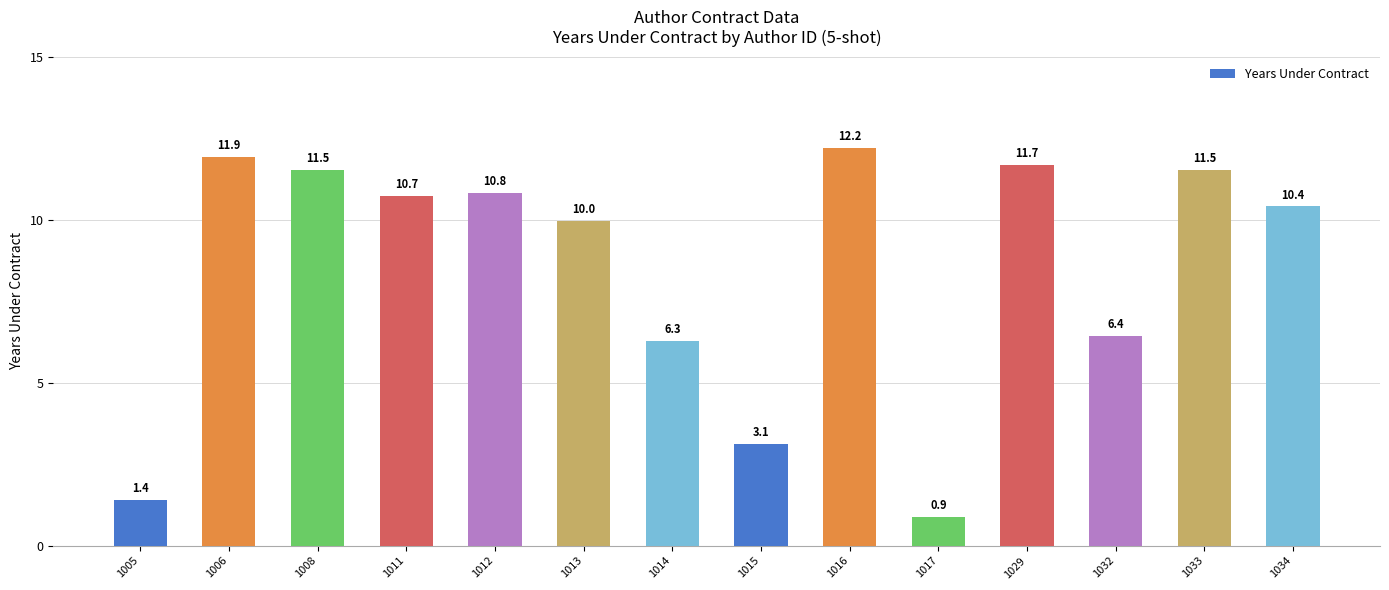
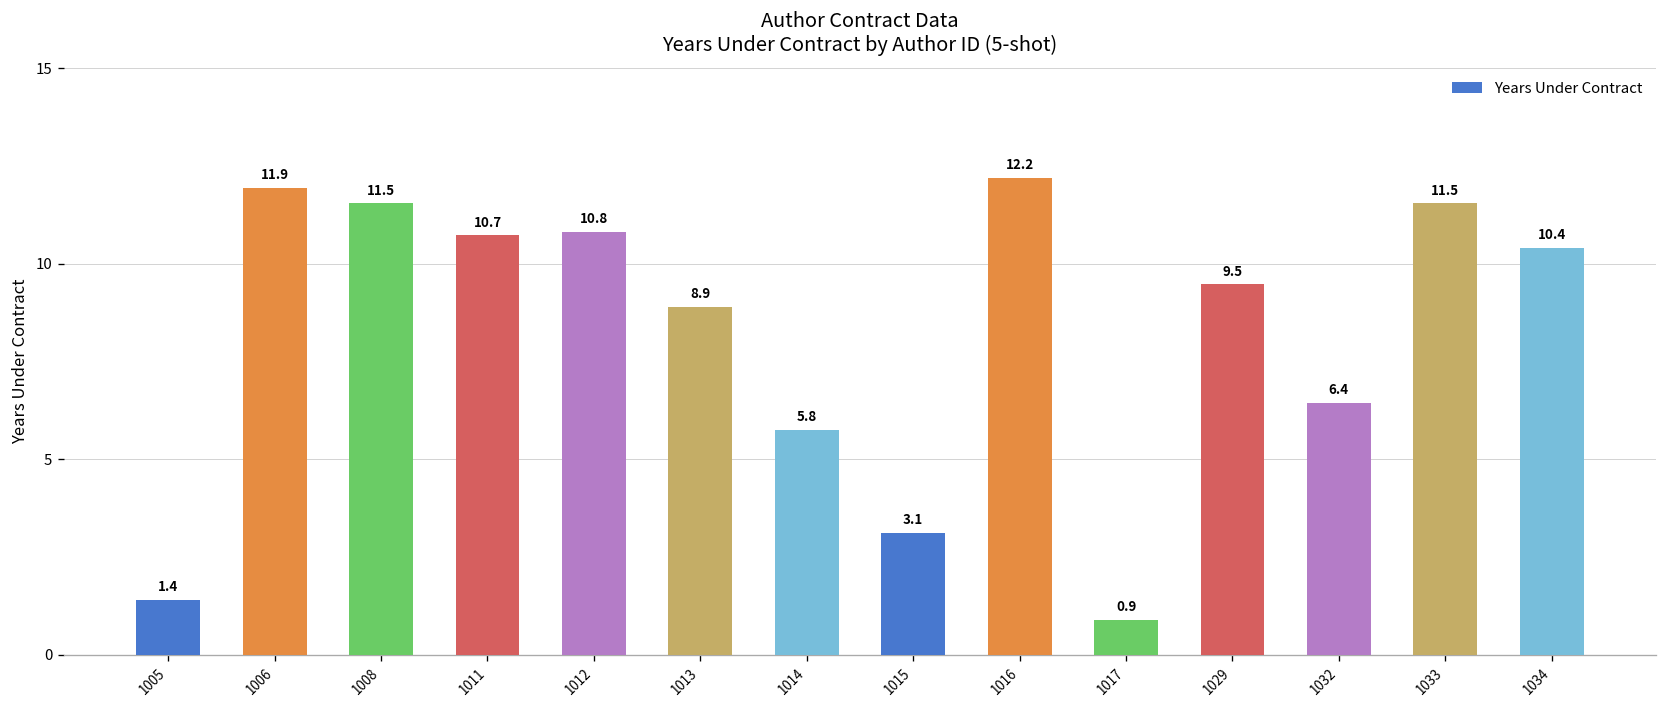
1013: 10.0 -> 8.9
1014: 6.3 -> 5.8
1029: 11.7 -> 9.5
